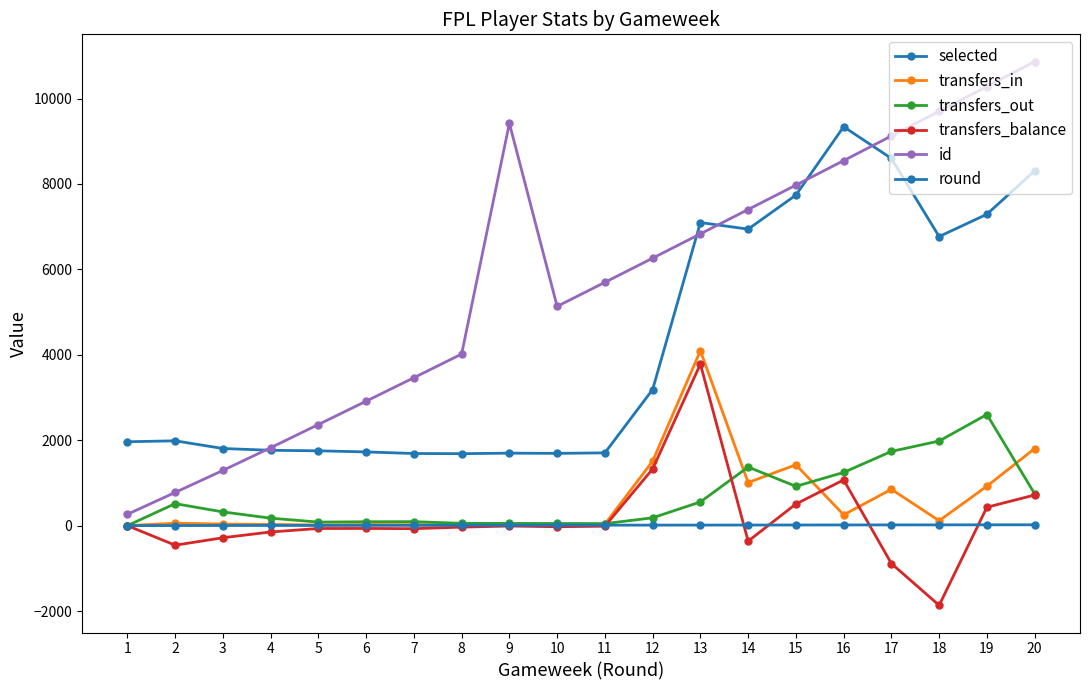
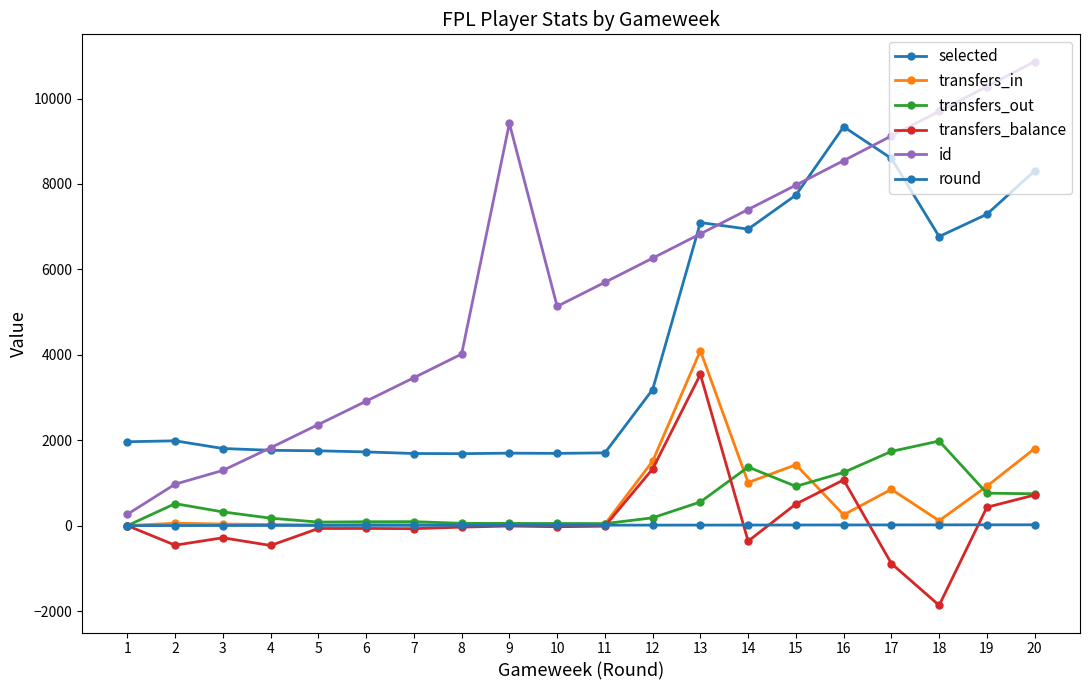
id, 2: 800 -> 1000
transfers_balance, 4: -100 -> -500
transfers_balance, 13: 3800 -> 3500
transfers_out, 19: 2600 -> 800
